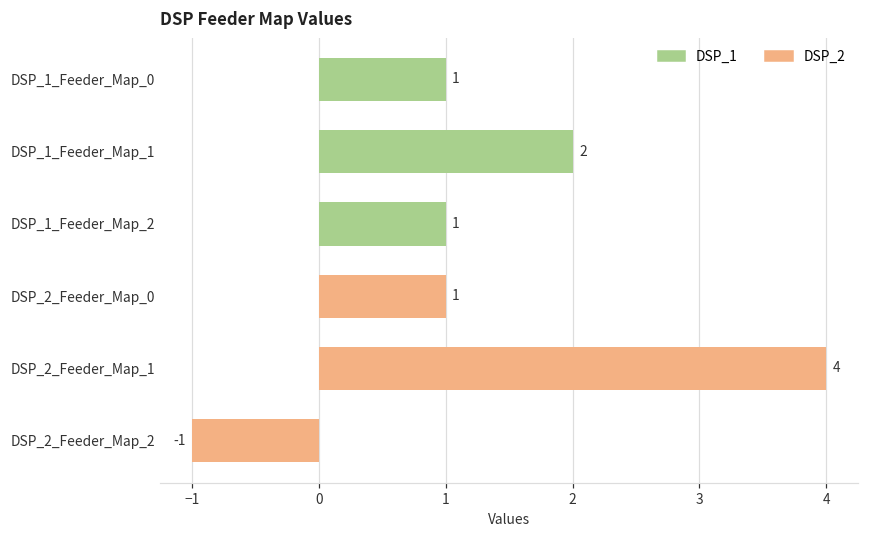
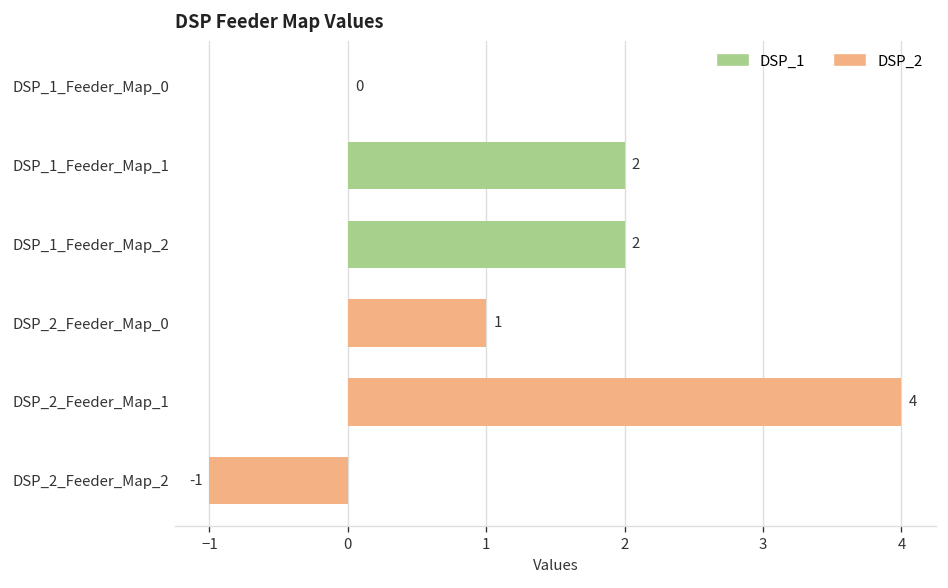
DSP_1_Feeder_Map_0: 1 -> 0
DSP_1_Feeder_Map_2: 1 -> 2
